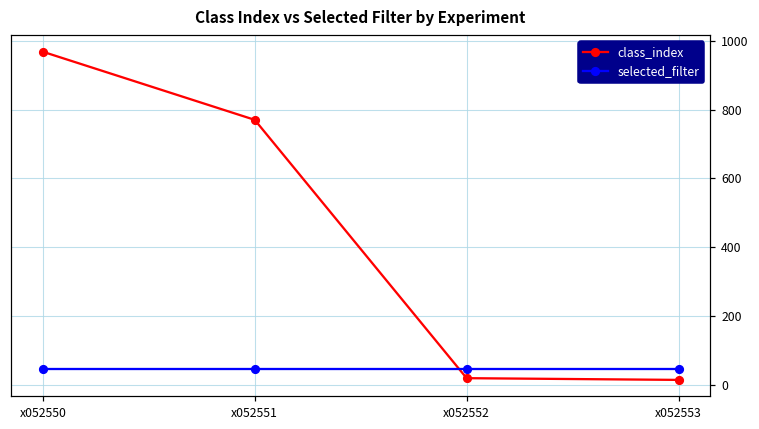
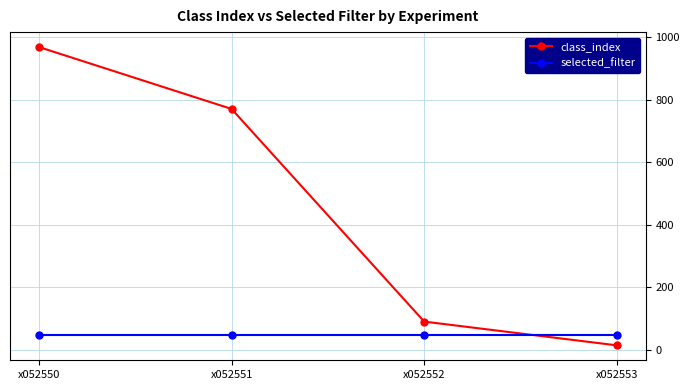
class_index, x052552: 20 -> 90
